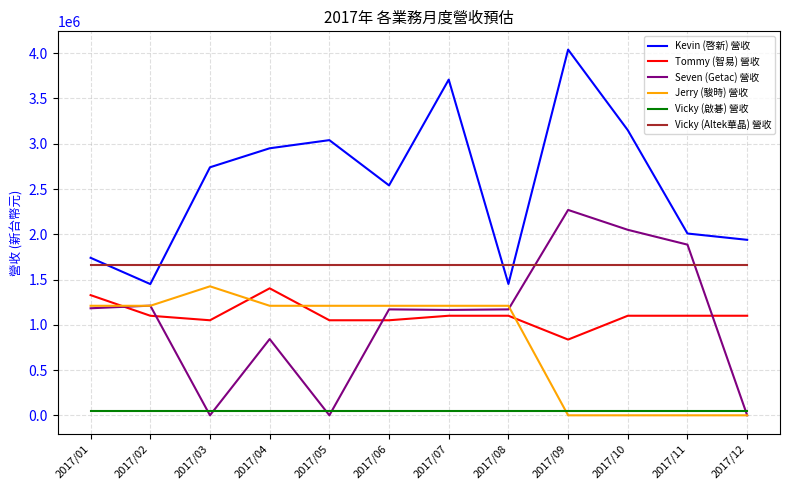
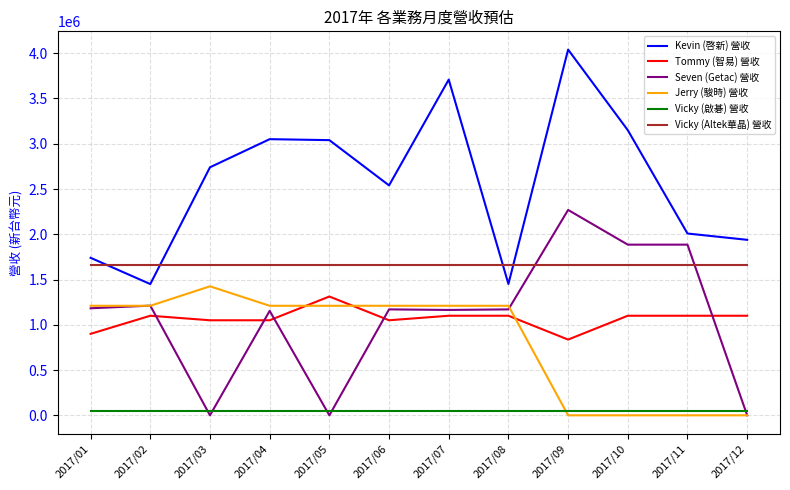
Tommy (智易) 營收, 2017/01: 1300000 -> 900000
Kevin (啓新) 營收, 2017/04: 3000000 -> 3100000
Tommy (智易) 營收, 2017/04: 1400000 -> 1100000
Seven (Getac) 營收, 2017/04: 800000 -> 1200000
Tommy (智易) 營收, 2017/05: 1100000 -> 1300000
Seven (Getac) 營收, 2017/10: 2000000 -> 1900000
